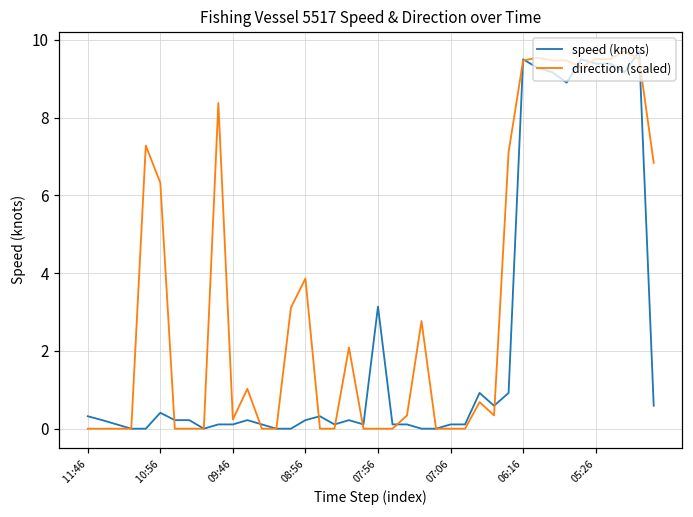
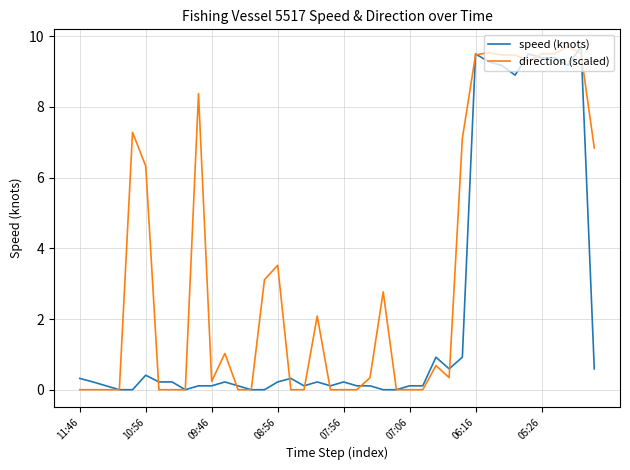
direction (scaled), 08:56: 3.9 -> 3.5
speed (knots), 07:56: 3.1 -> 0.2
